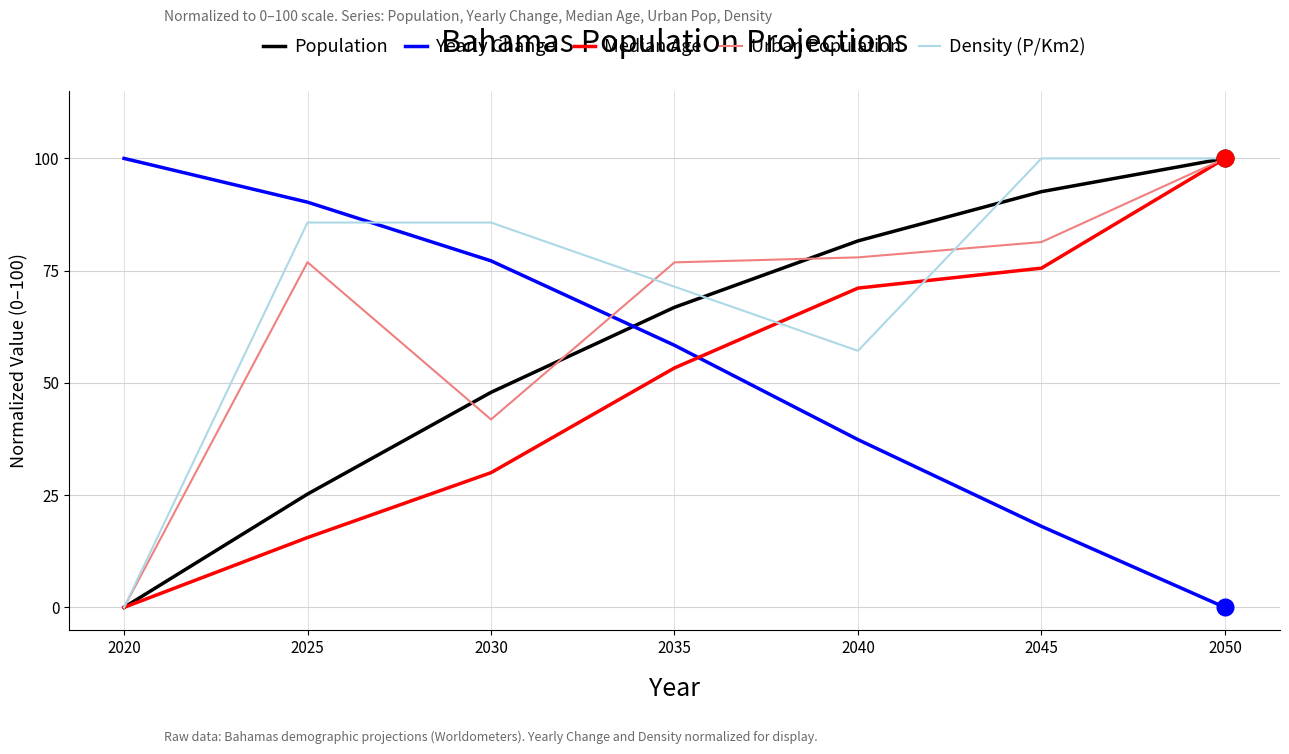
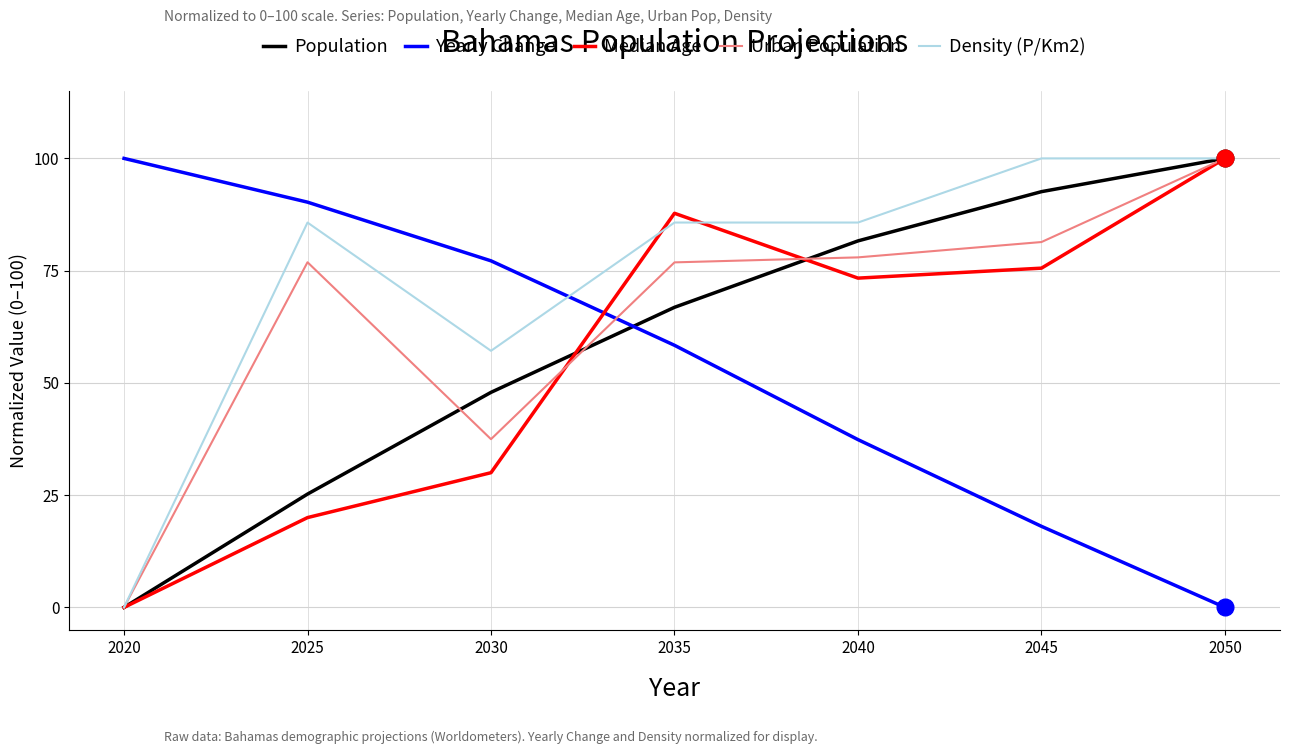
Median Age, 2025: 16 -> 20
Urban Population, 2030: 42 -> 37
Density (P/Km2), 2030: 86 -> 57
Median Age, 2035: 53 -> 88
Density (P/Km2), 2035: 71 -> 86
Median Age, 2040: 71 -> 73
Density (P/Km2), 2040: 57 -> 86
